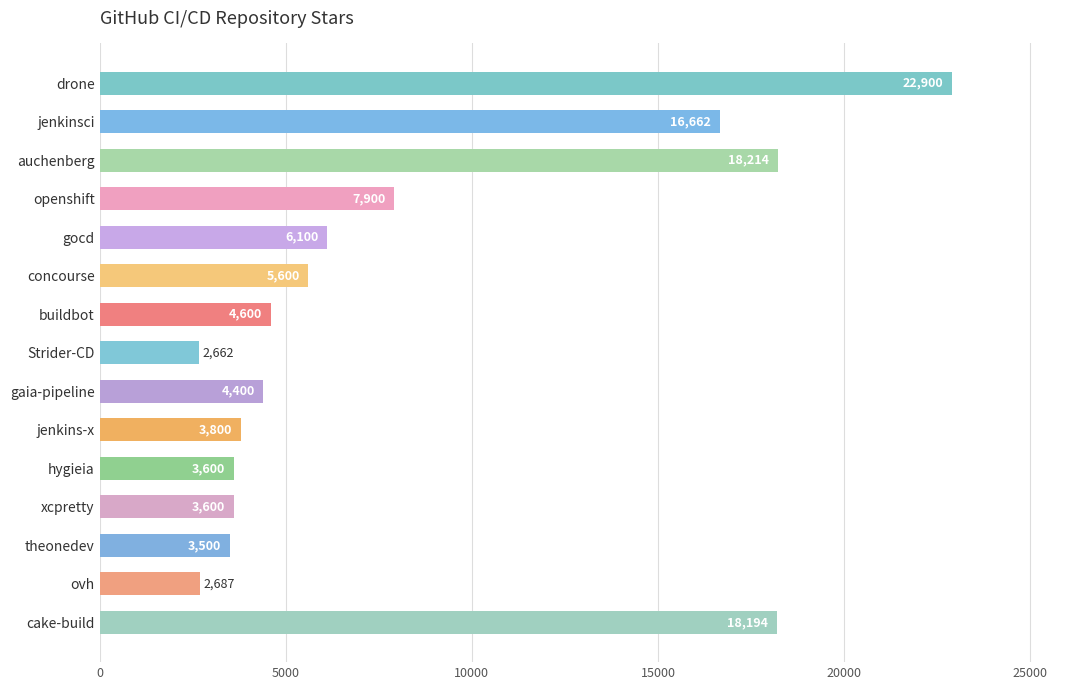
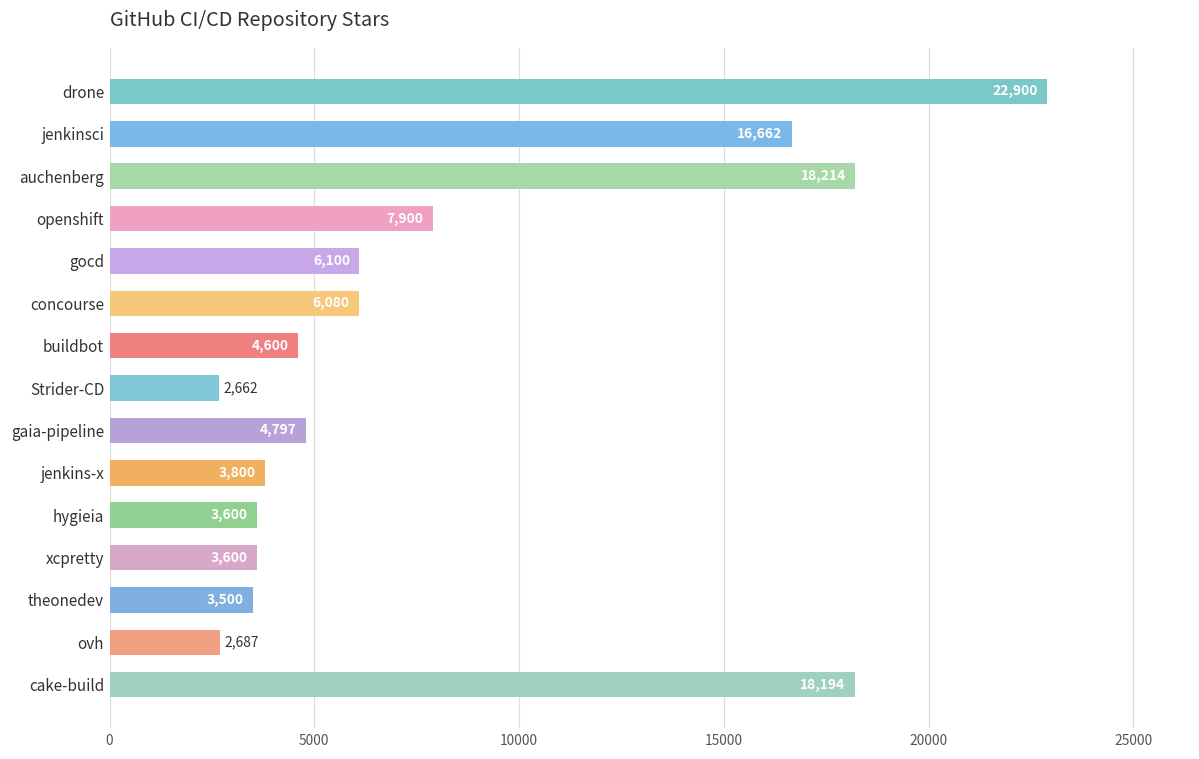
concourse: 5,600 -> 6,080
gaia-pipeline: 4,400 -> 4,797
